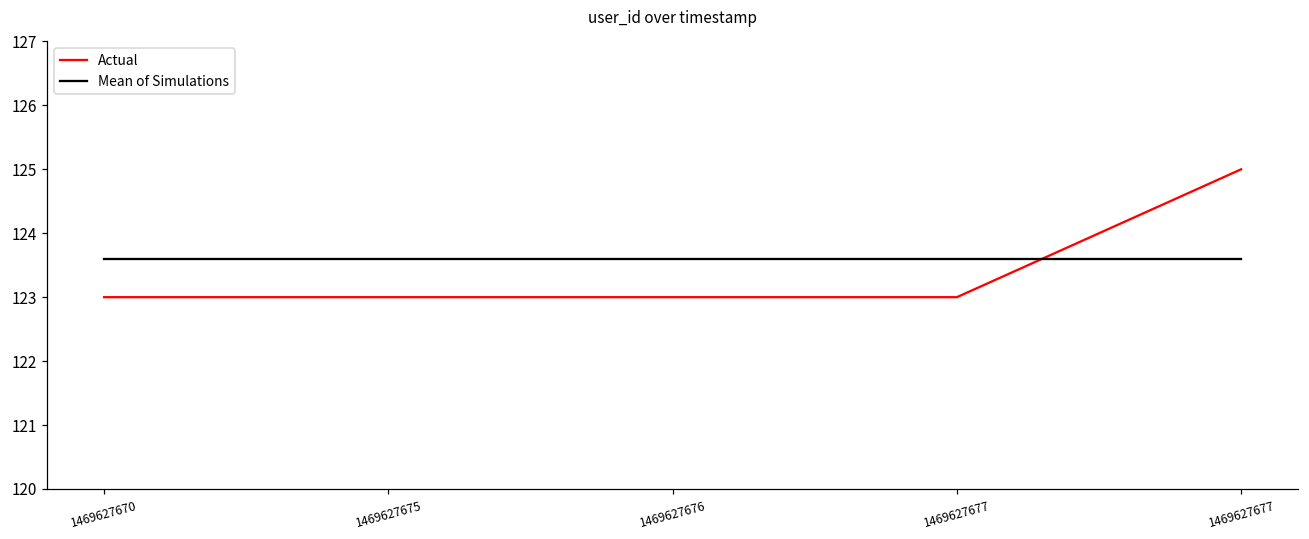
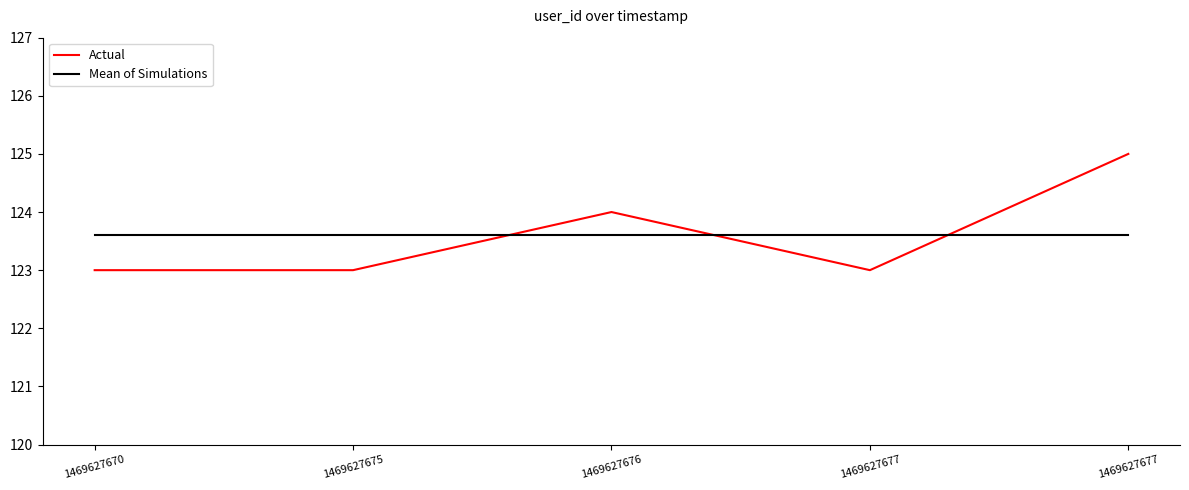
Actual, 1469627676: 123 -> 124
